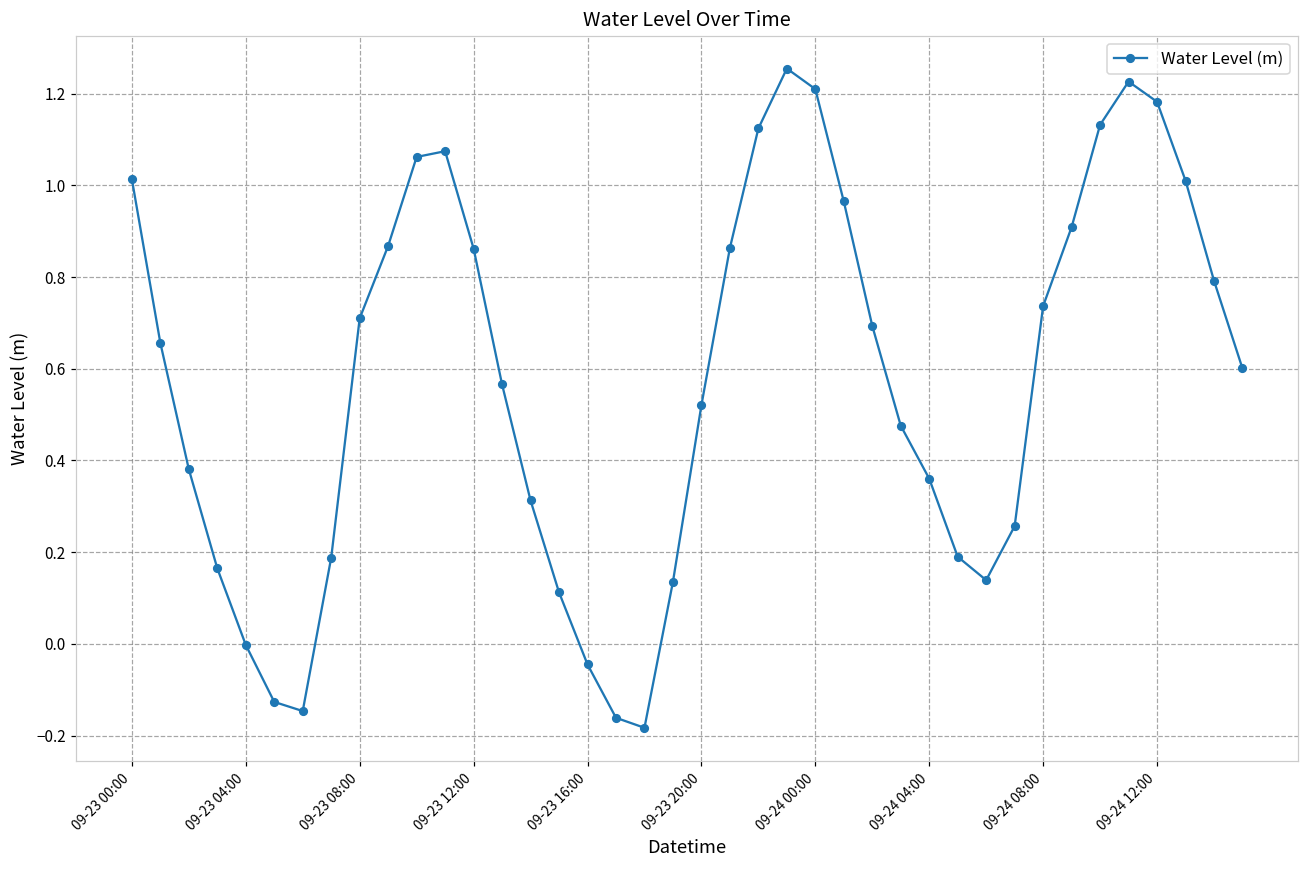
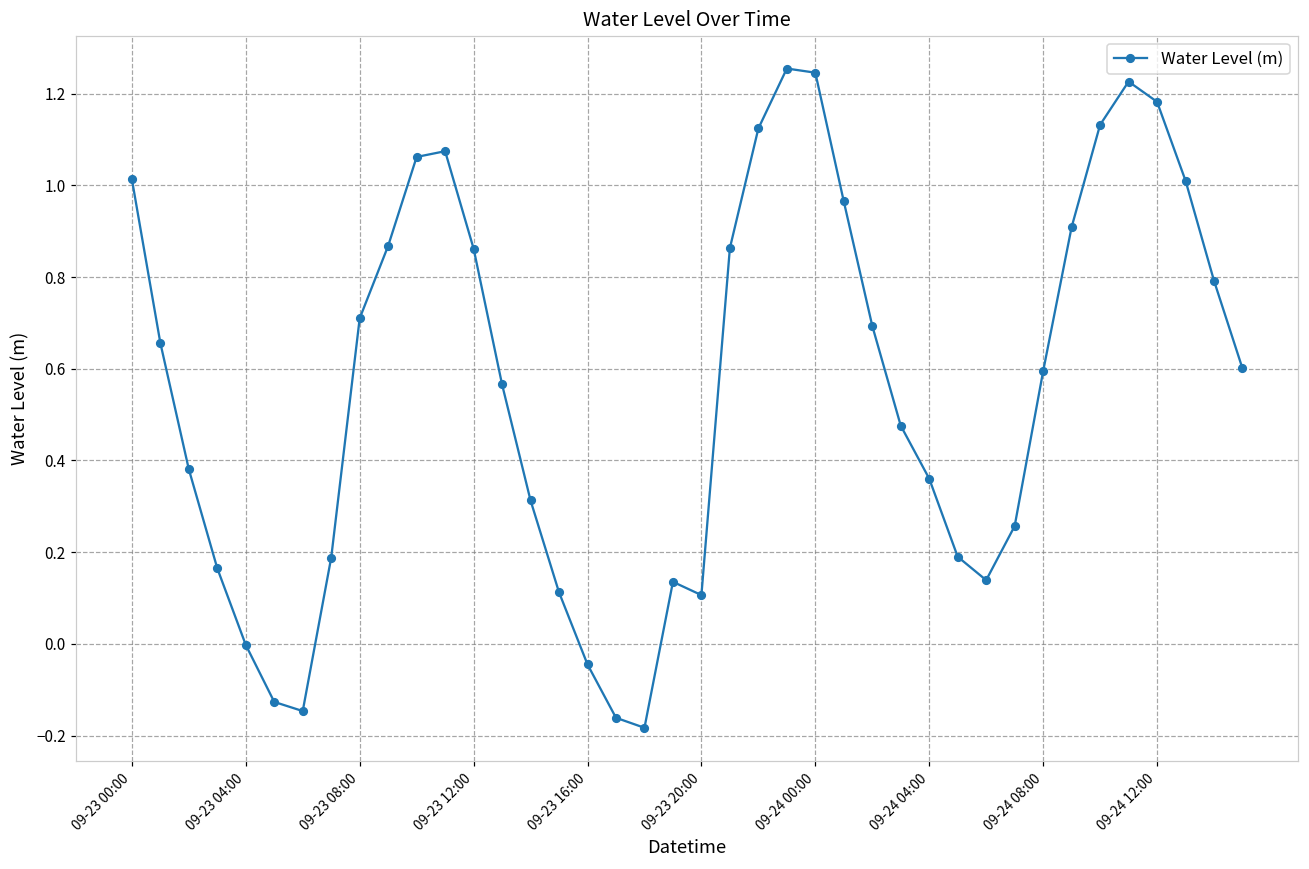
09-23 20:00: 0.52 -> 0.11
09-24 00:00: 1.21 -> 1.25
09-24 08:00: 0.74 -> 0.59
